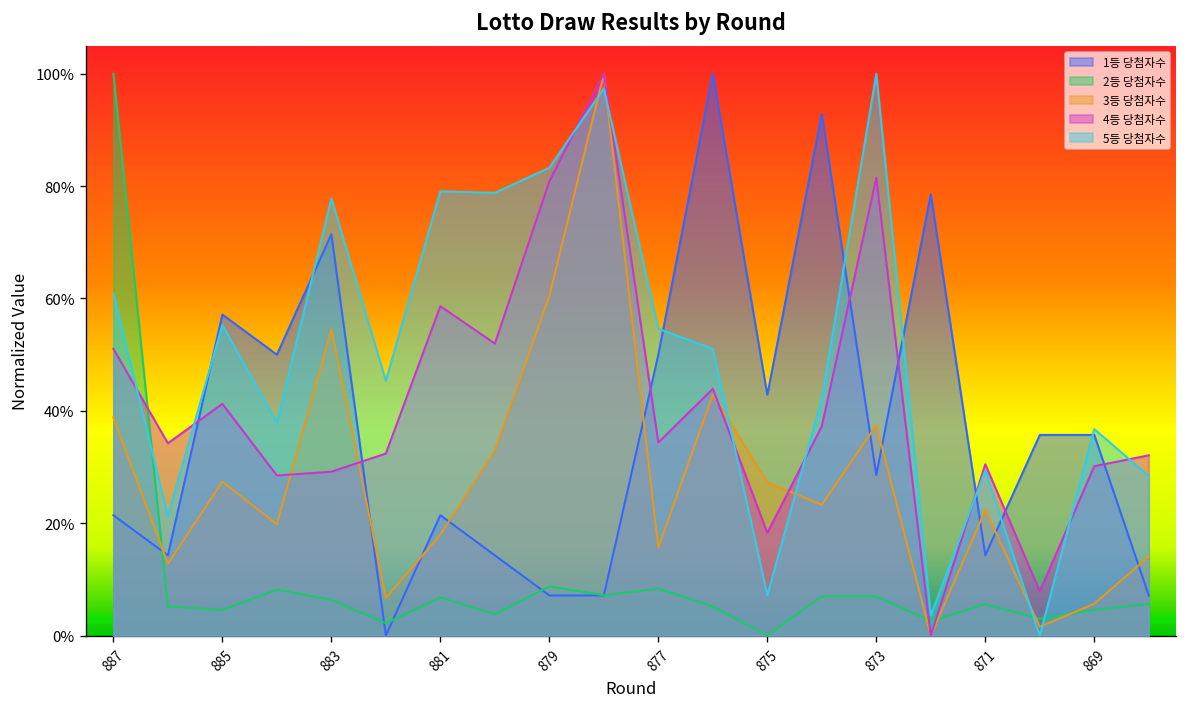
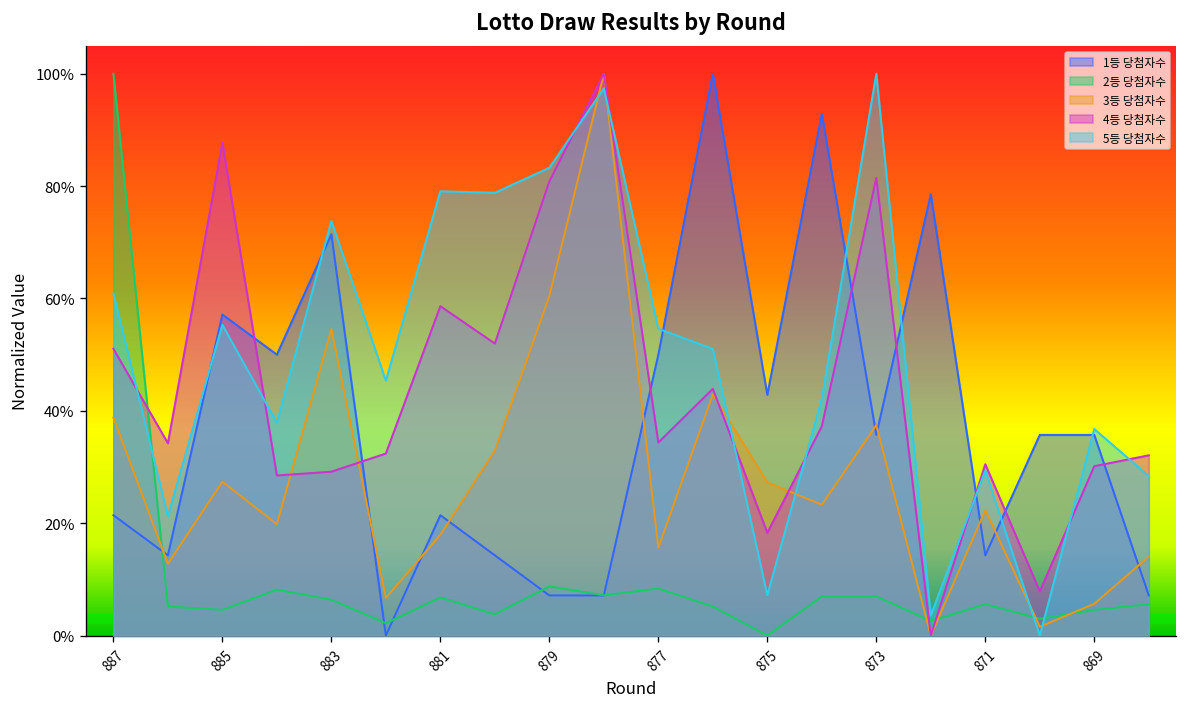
4등 당첨자수, 885: 41% -> 88%
5등 당첨자수, 883: 78% -> 74%
1등 당첨자수, 873: 29% -> 36%
